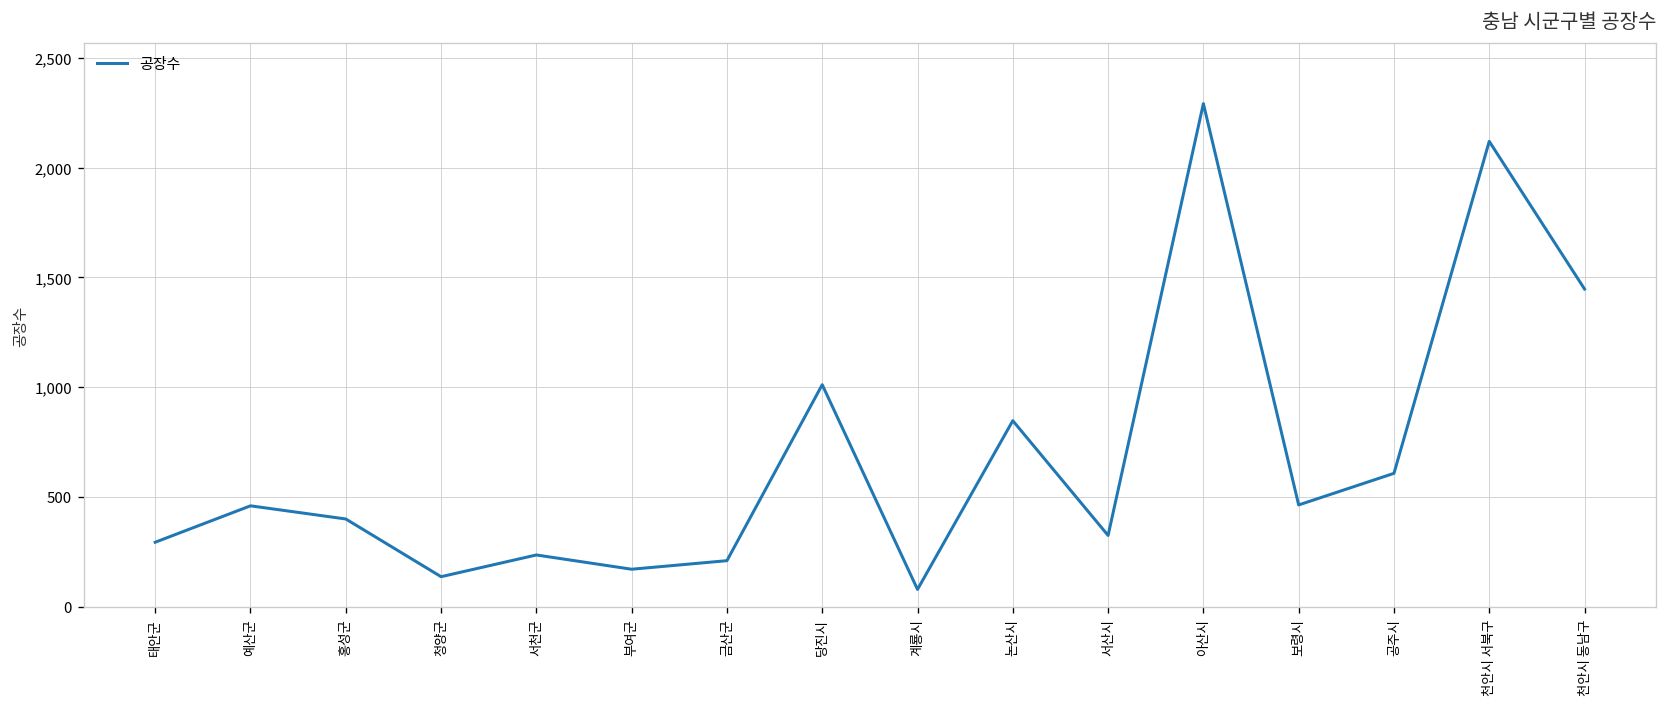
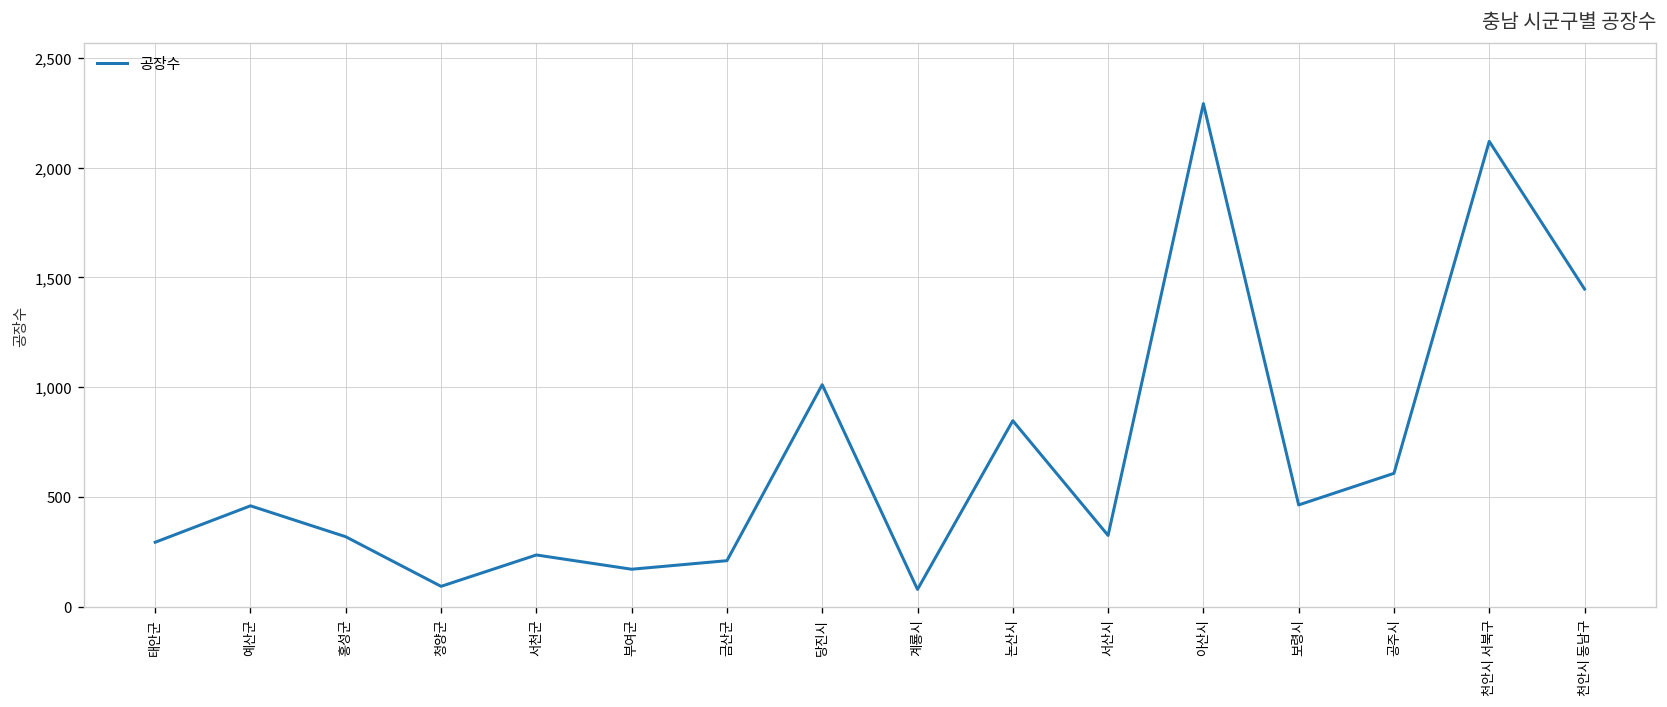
홍성군: 400 -> 320
청양군: 140 -> 90
